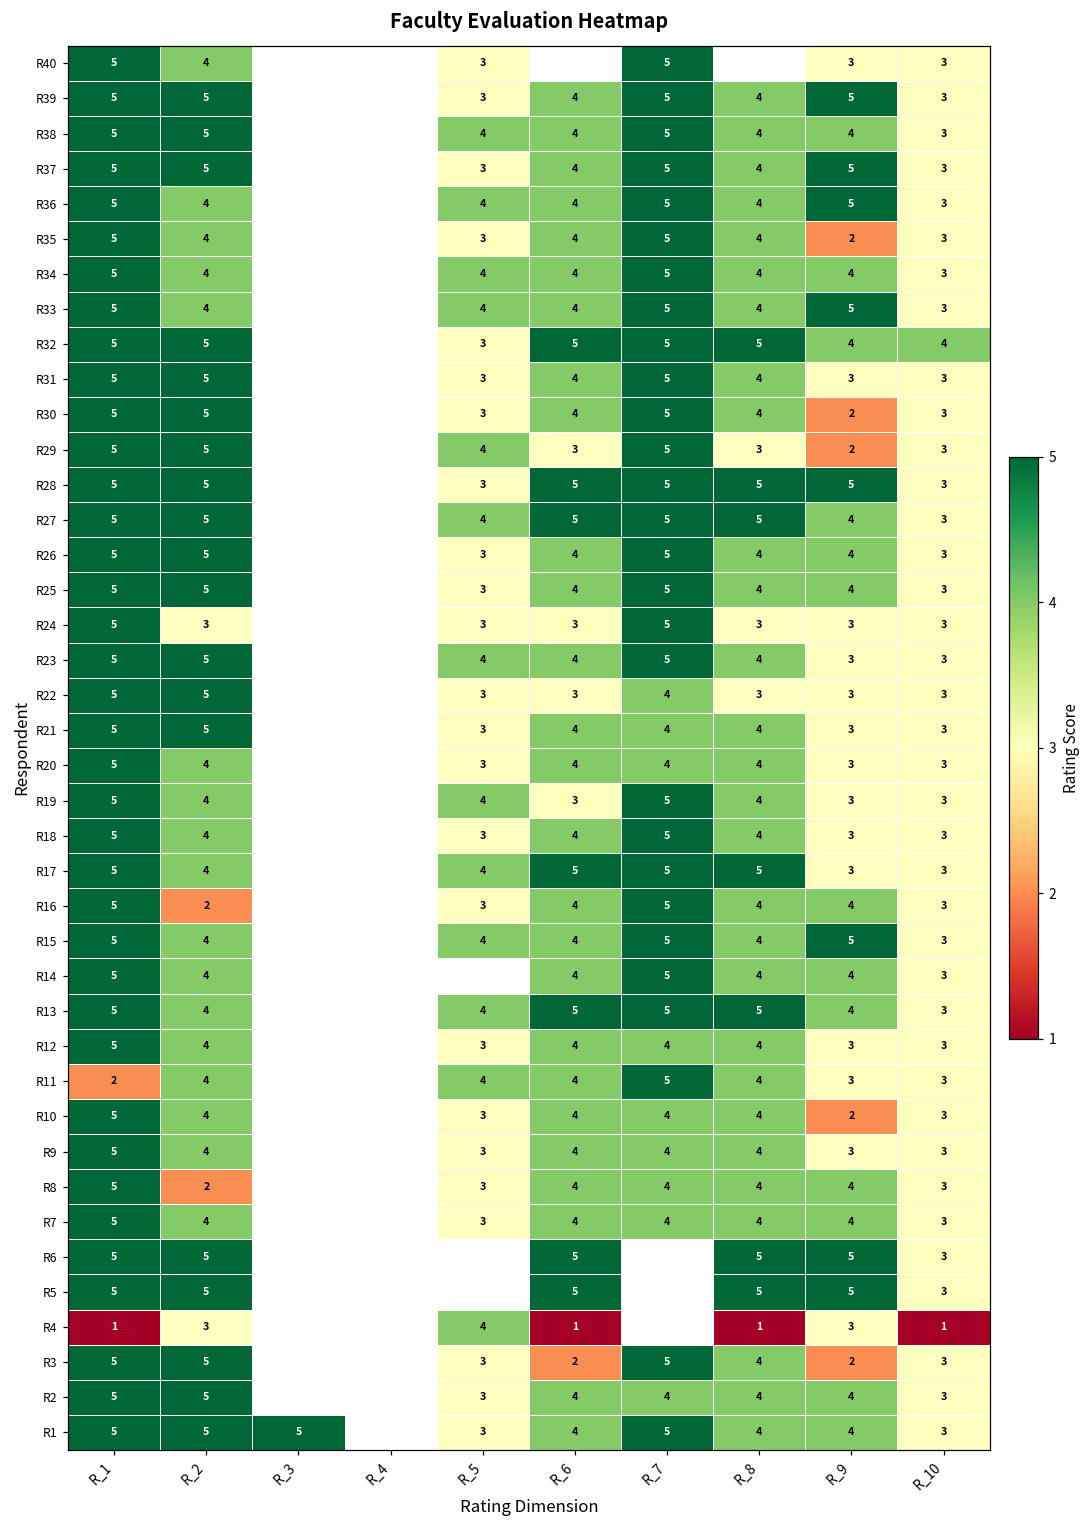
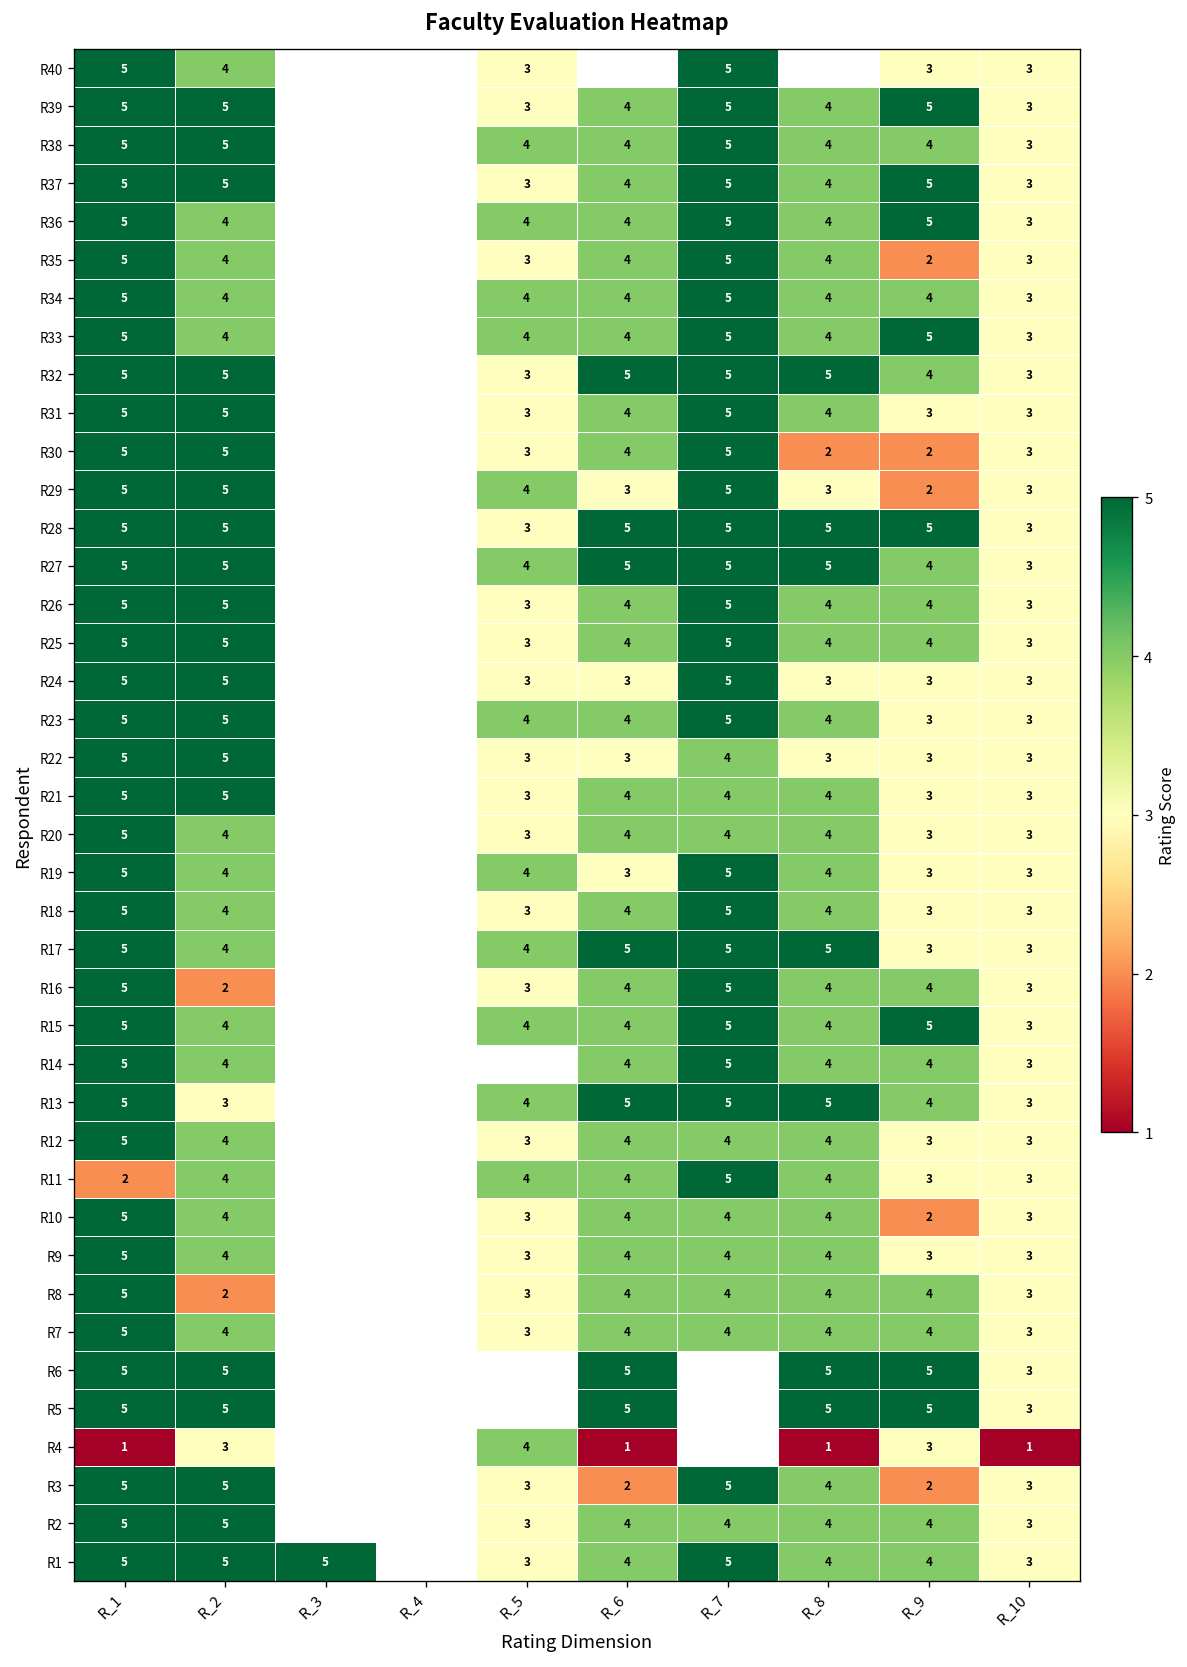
R32, R_10: 4 -> 3
R30, R_8: 4 -> 2
R24, R_2: 3 -> 5
R13, R_2: 4 -> 3
